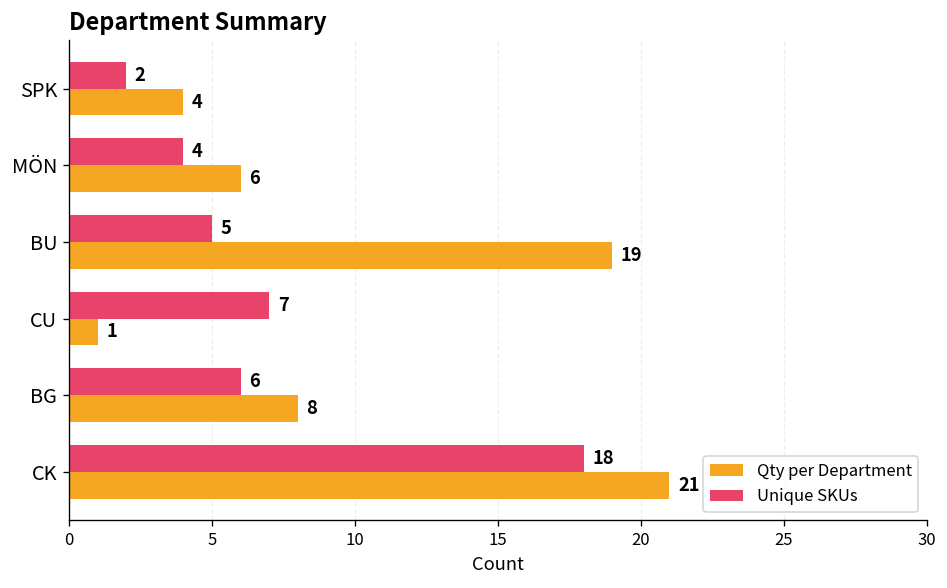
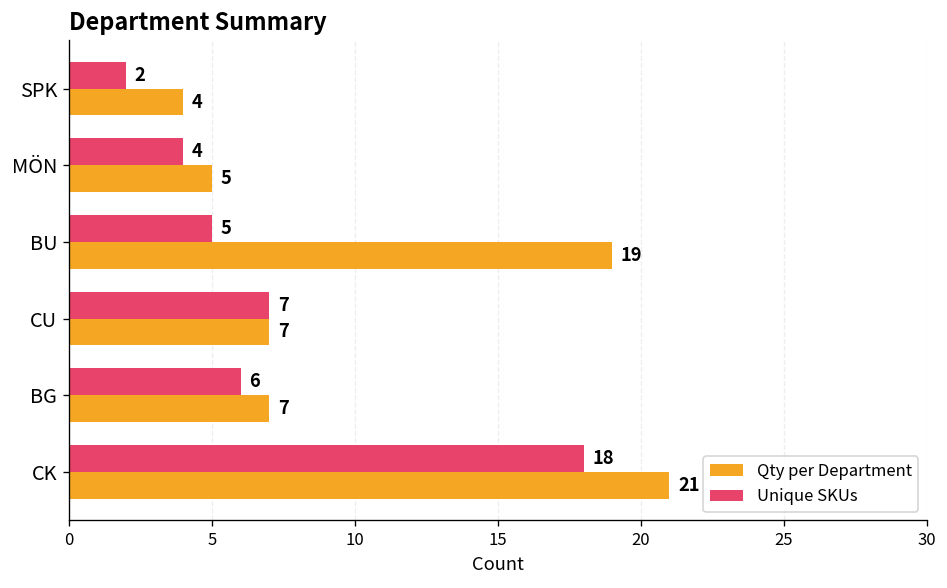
Qty per Department, MÖN: 6 -> 5
Qty per Department, CU: 1 -> 7
Qty per Department, BG: 8 -> 7
